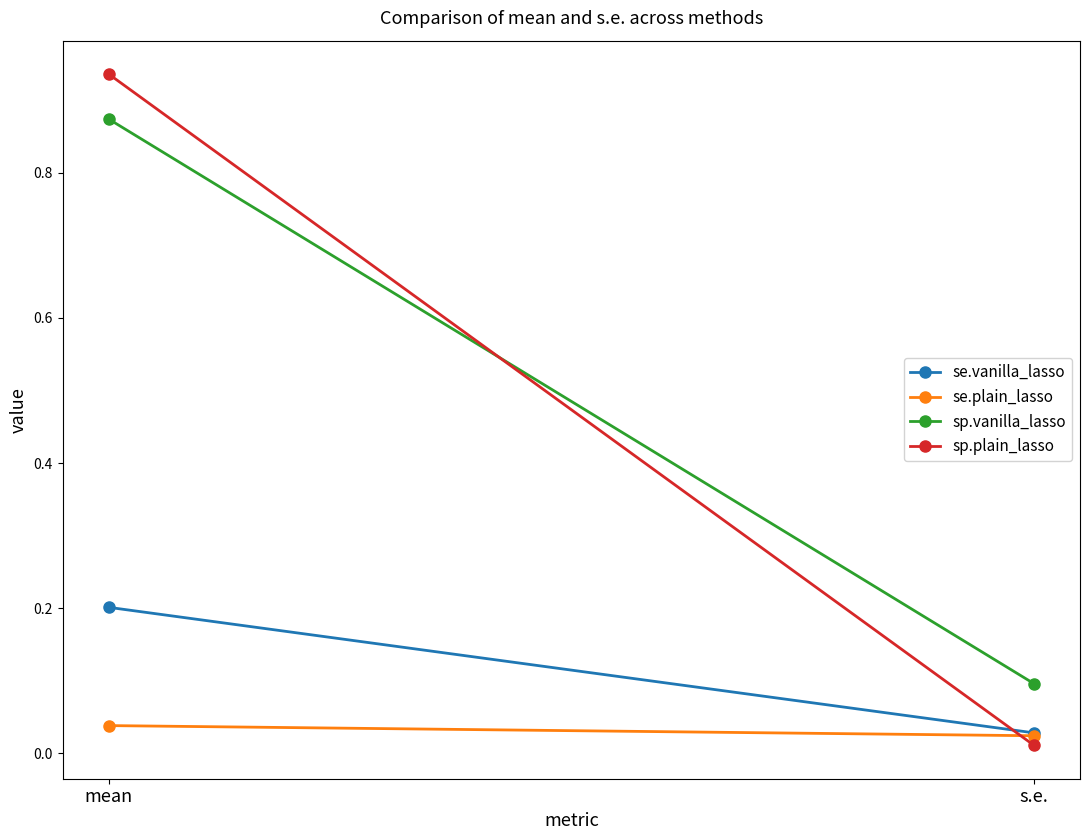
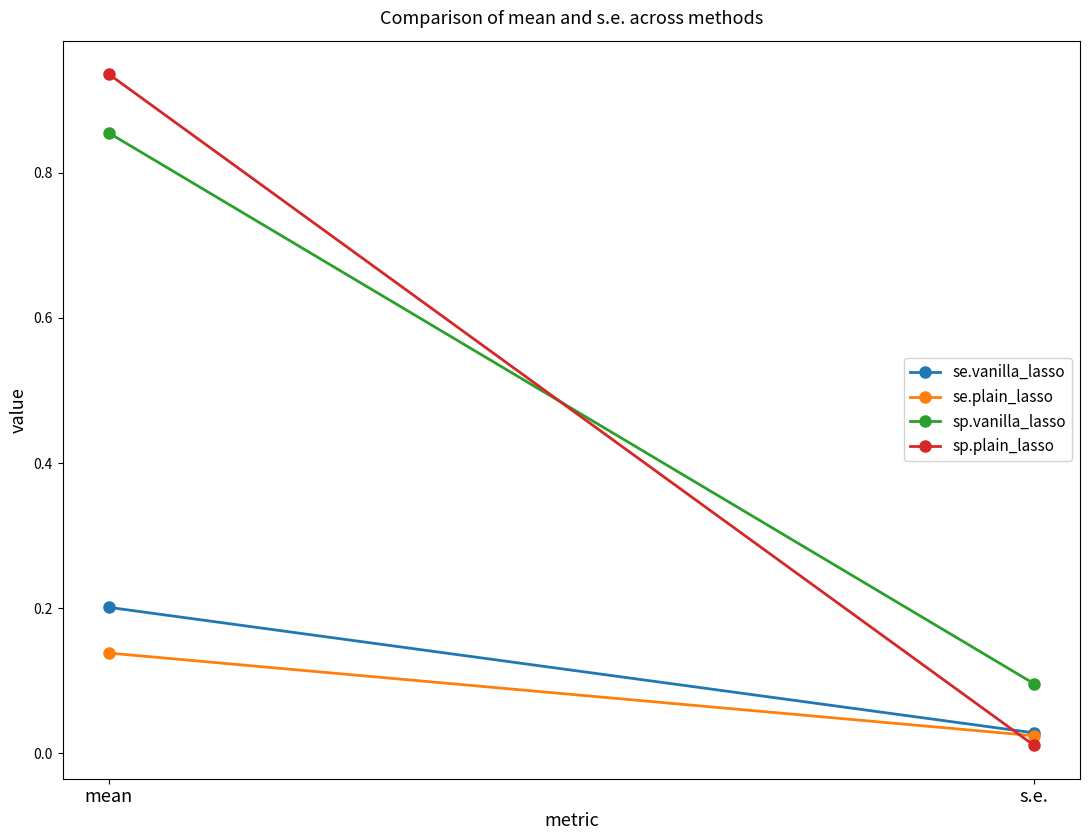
se.plain_lasso, mean: 0.04 -> 0.14
sp.vanilla_lasso, mean: 0.87 -> 0.86
